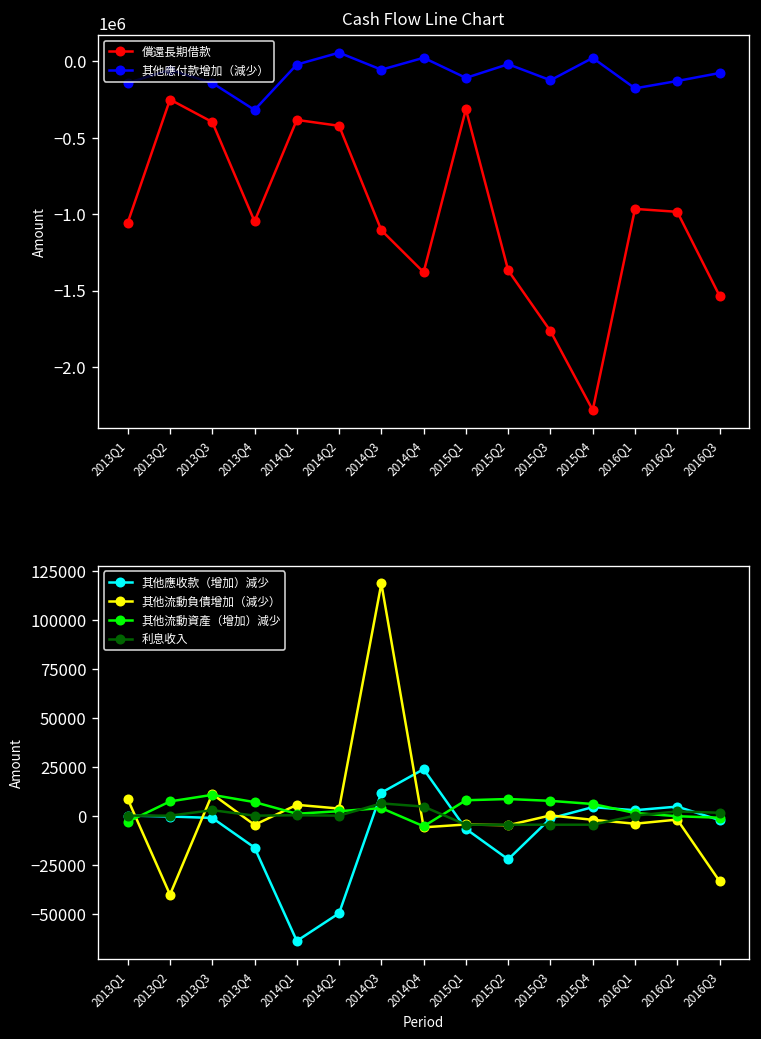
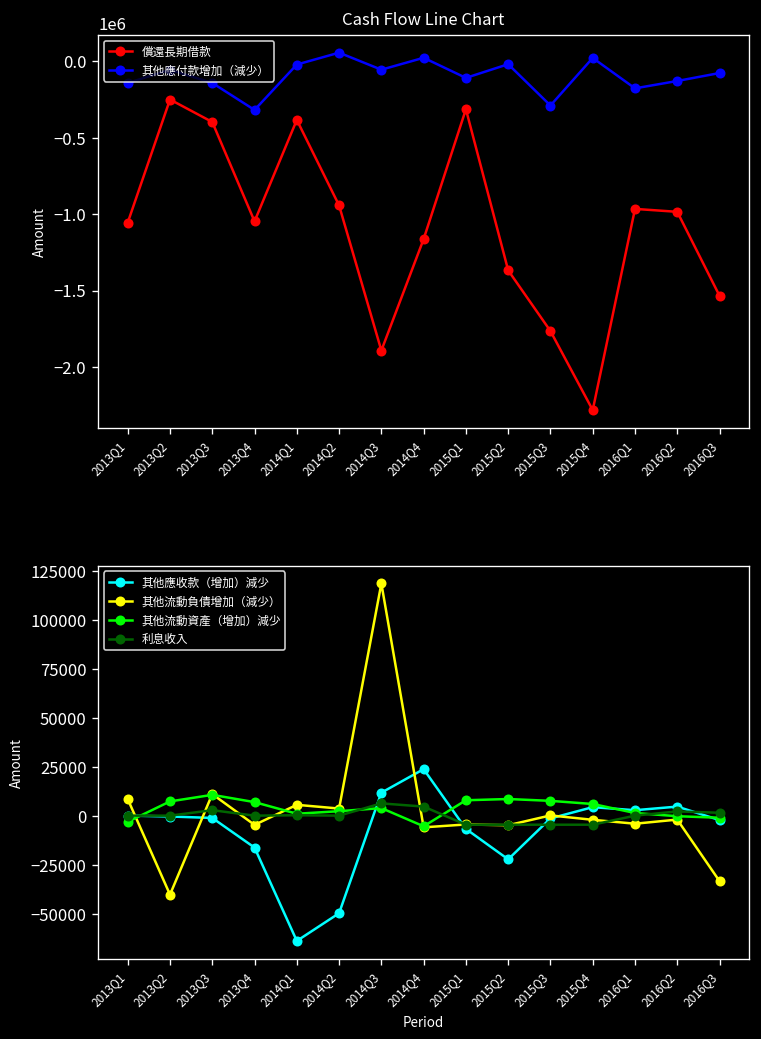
Cash Flow Line Chart, 償還長期借款, 2014Q2: -420000 -> -940000
Cash Flow Line Chart, 償還長期借款, 2014Q3: -1100000 -> -1890000
Cash Flow Line Chart, 償還長期借款, 2014Q4: -1380000 -> -1160000
Cash Flow Line Chart, 其他應付款增加（減少）, 2015Q3: -120000 -> -290000
